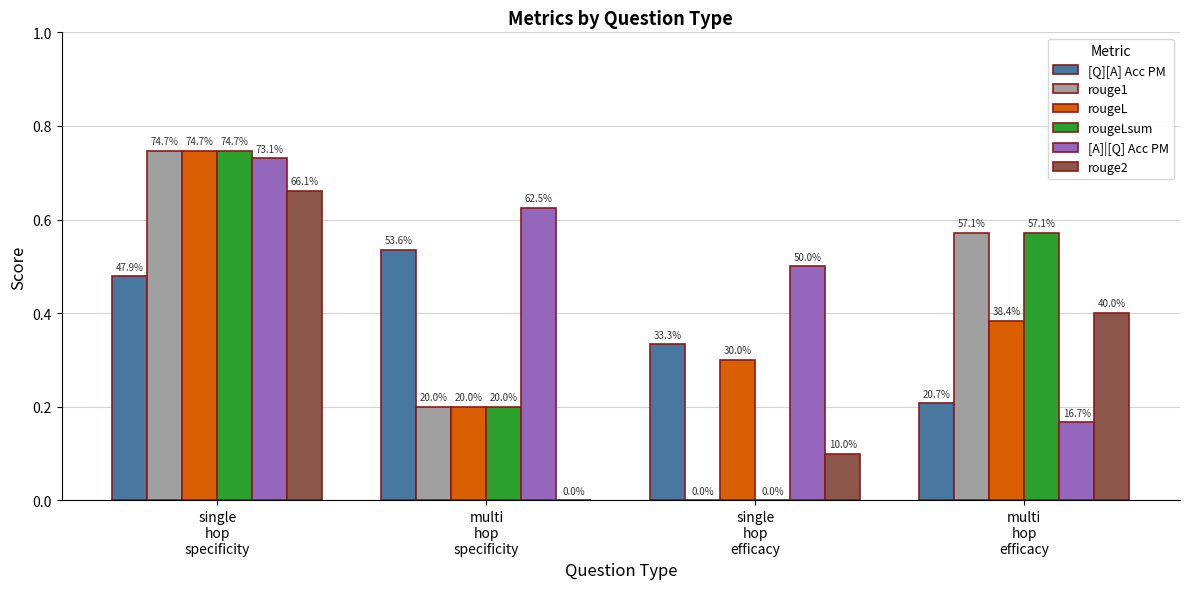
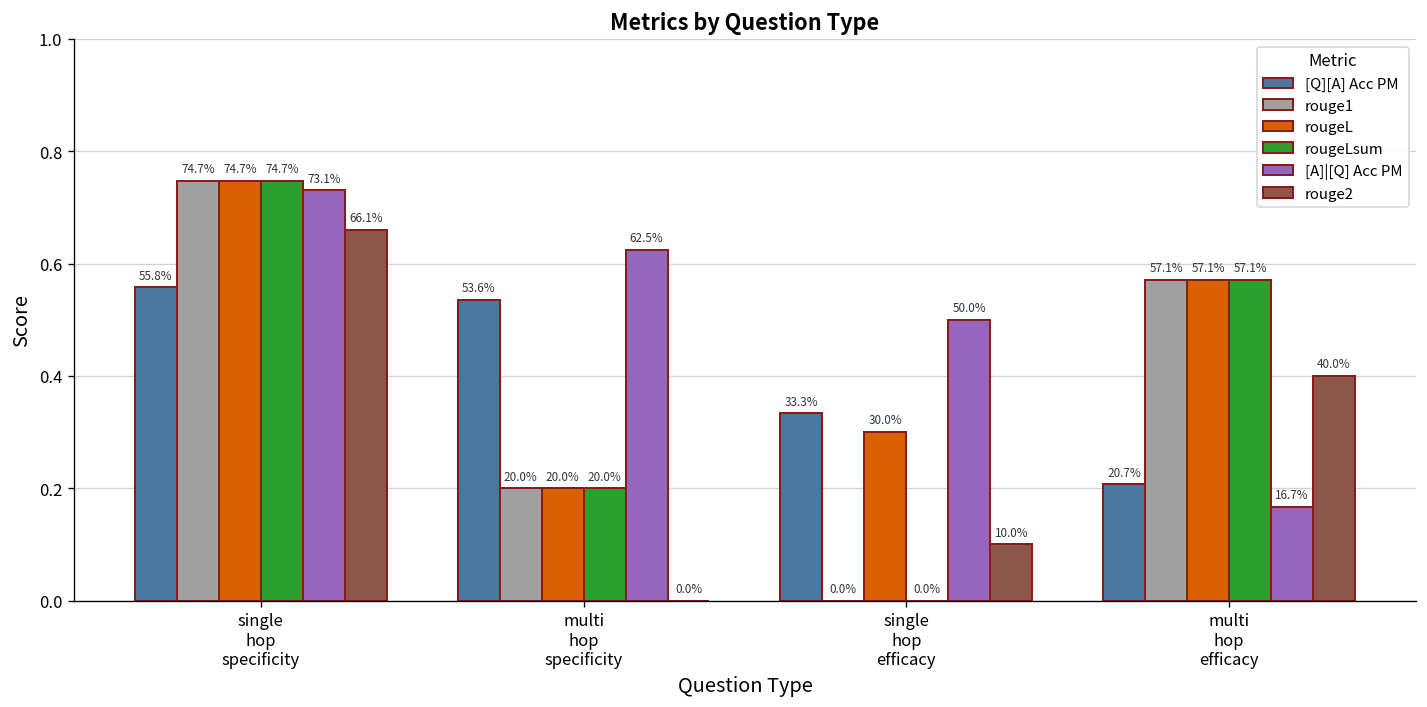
[Q][A] Acc PM, single hop specificity: 47.9% -> 55.8%
rougeL, multi hop efficacy: 38.4% -> 57.1%
